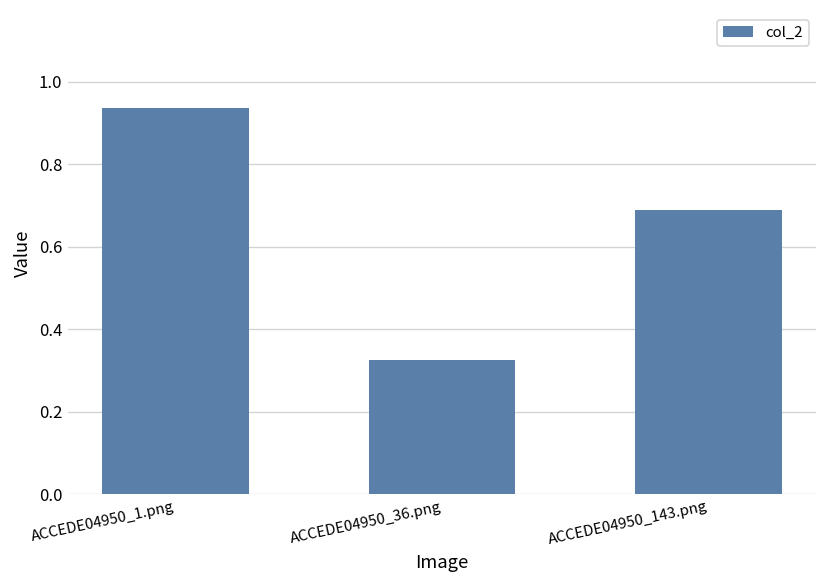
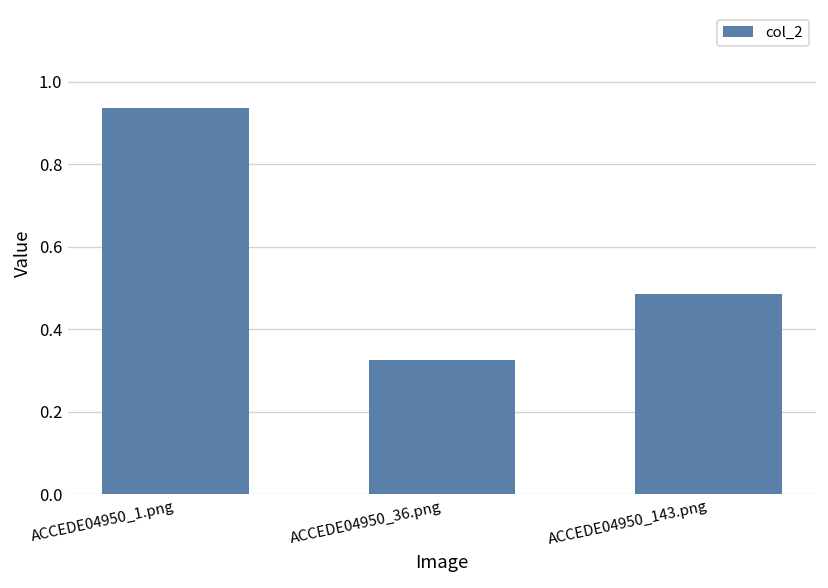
ACCEDE04950_143.png: 0.69 -> 0.49
